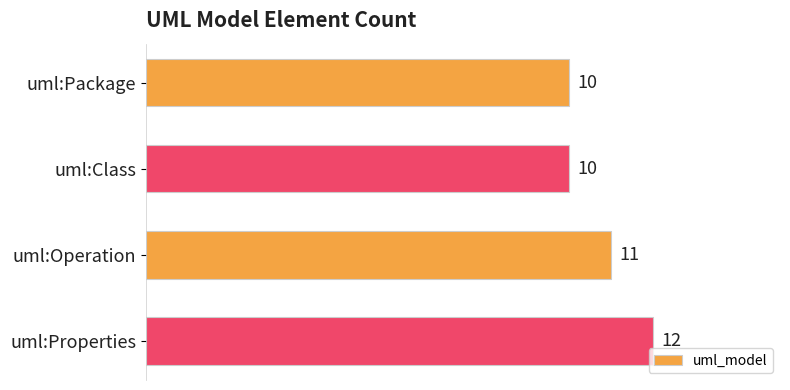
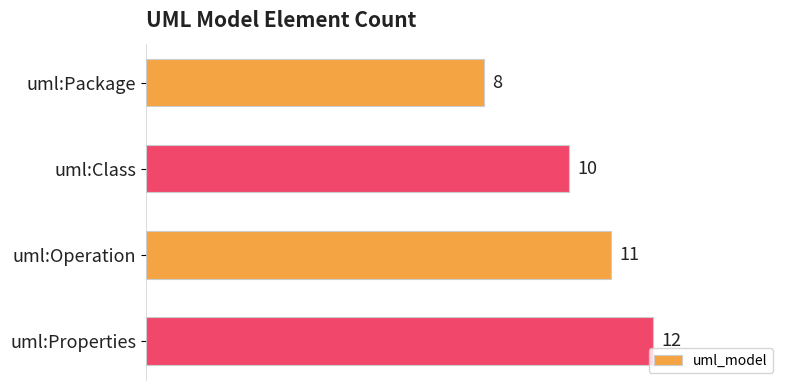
uml:Package: 10 -> 8
